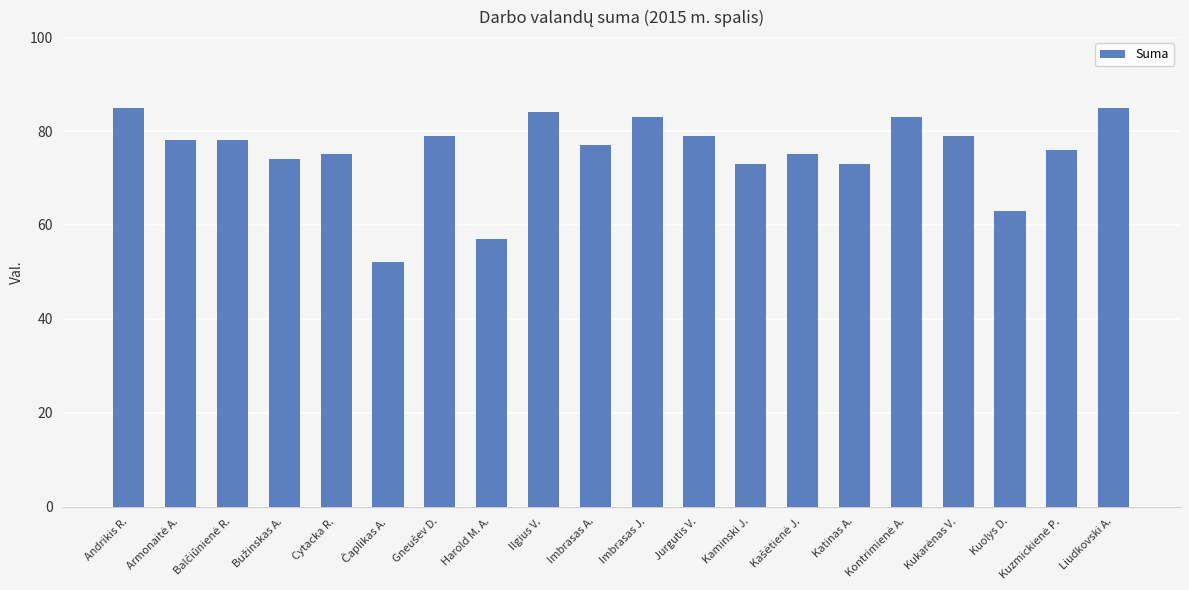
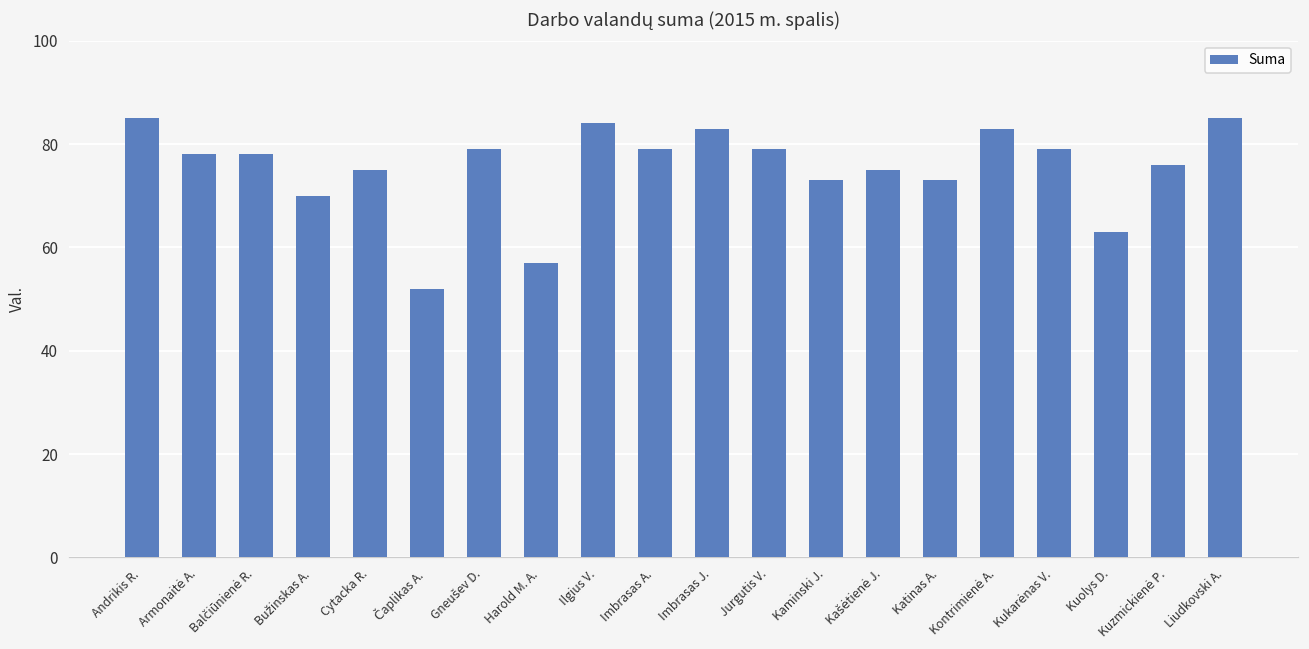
Bužinskas A.: 74 -> 70
Imbrasas A.: 77 -> 79
